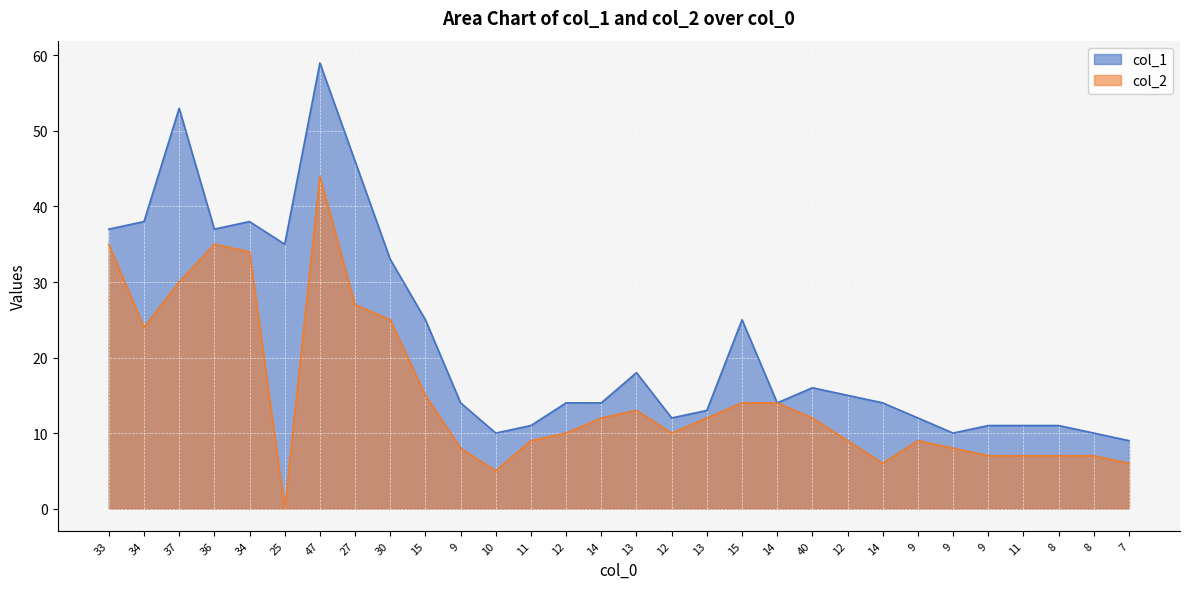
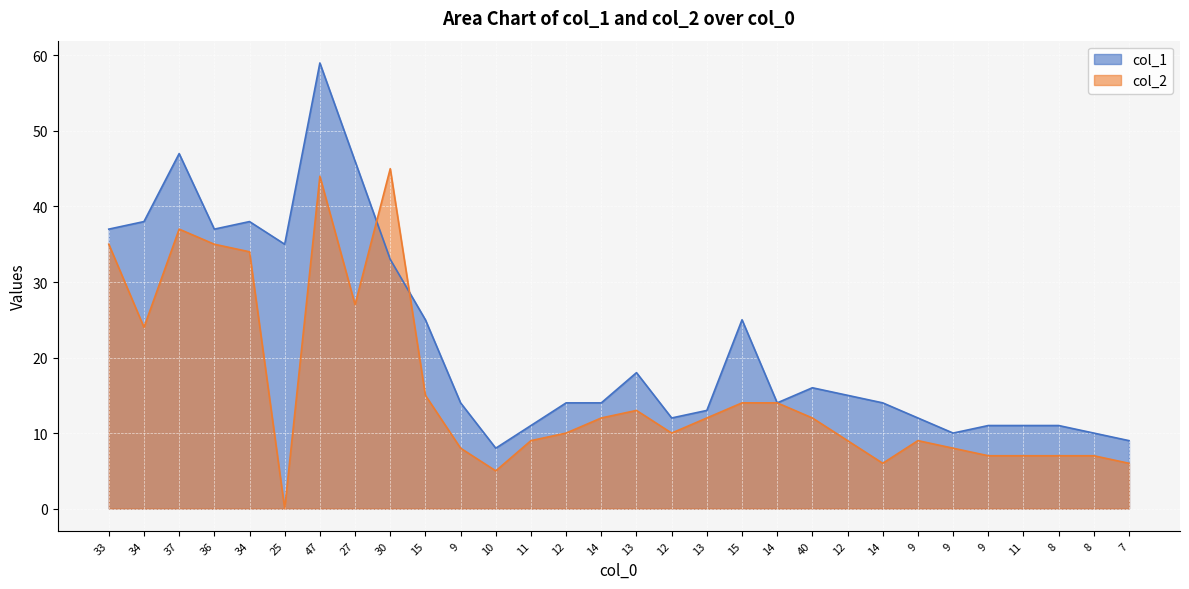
col_1, 37: 53 -> 47
col_2, 37: 30 -> 37
col_2, 30: 25 -> 45
col_1, 10: 10 -> 8
